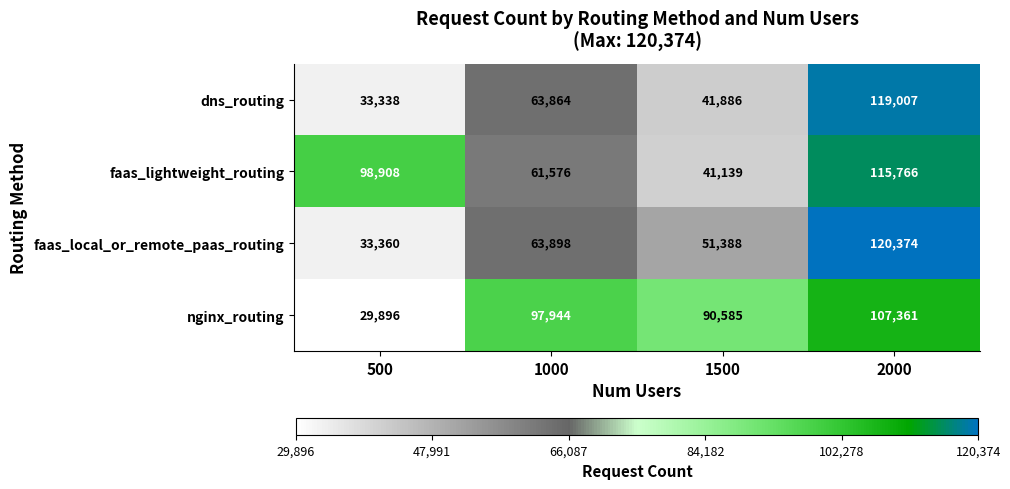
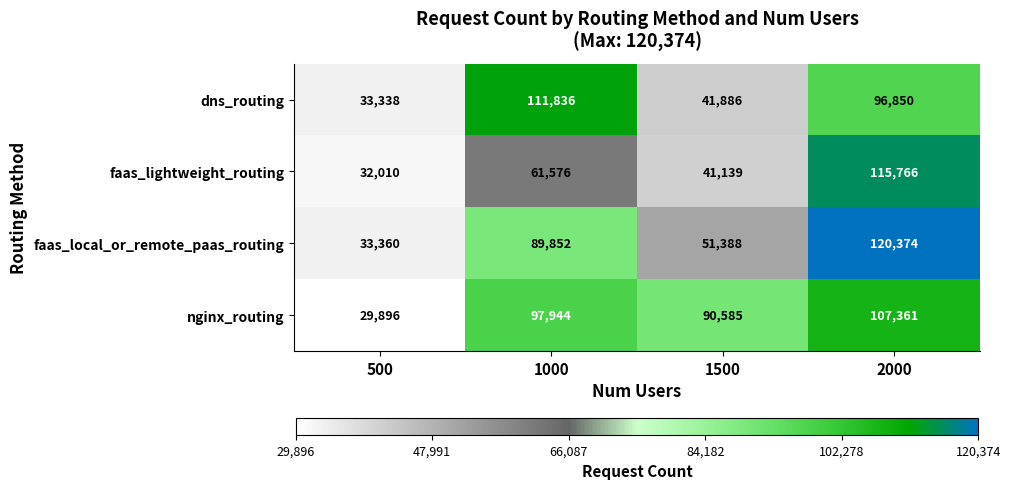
dns_routing, 1000: 63,864 -> 111,836
dns_routing, 2000: 119,007 -> 96,850
faas_lightweight_routing, 500: 98,908 -> 32,010
faas_local_or_remote_paas_routing, 1000: 63,898 -> 89,852
